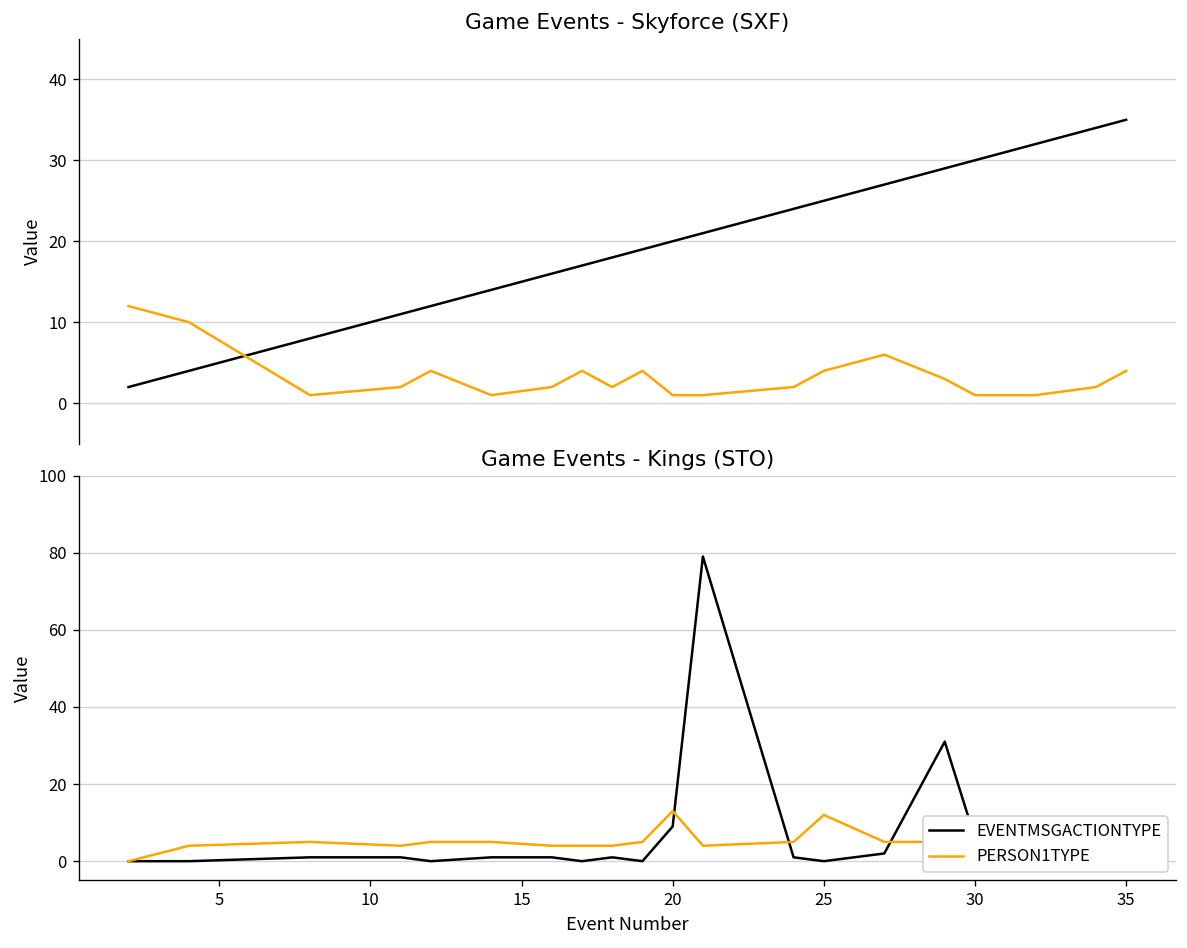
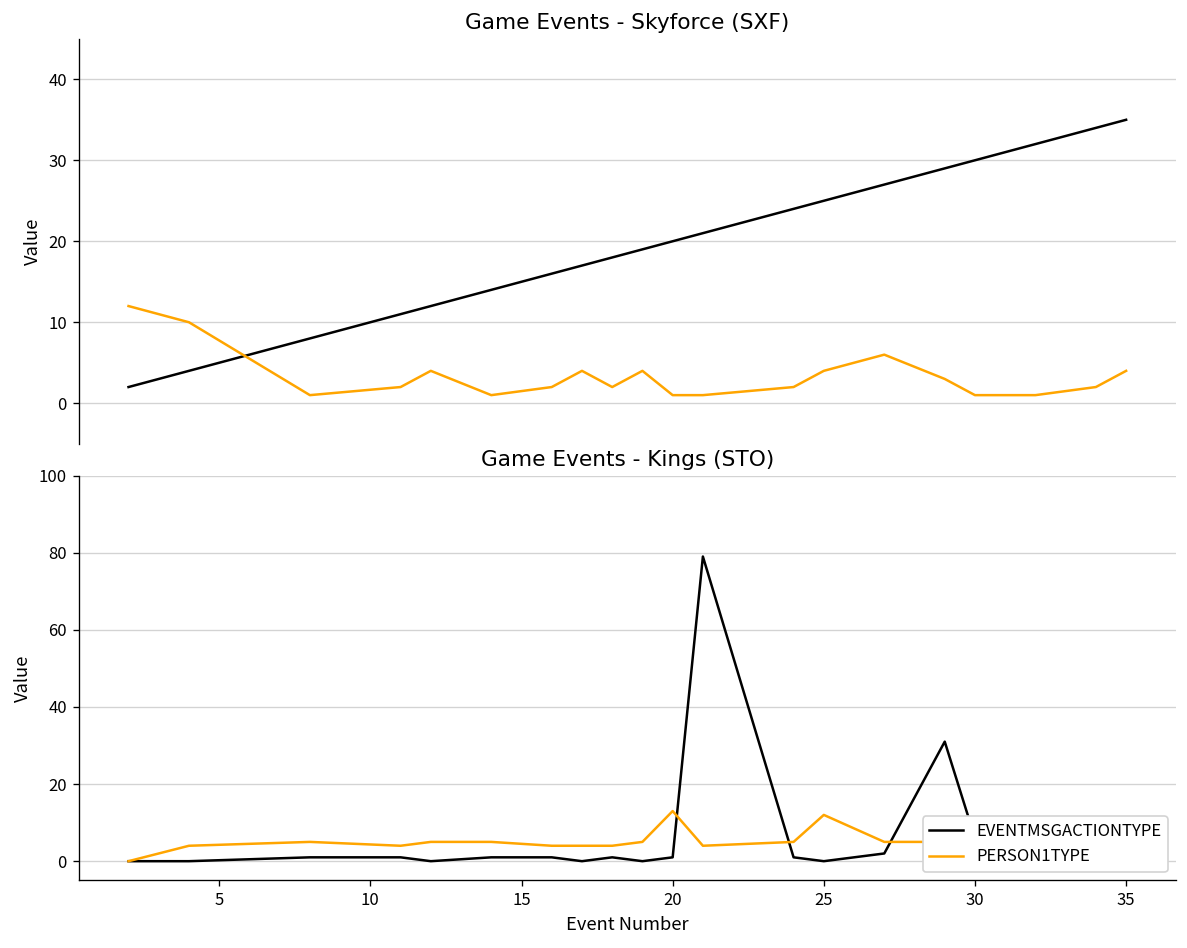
Game Events - Kings (STO), EVENTMSGACTIONTYPE, 20: 9 -> 1
